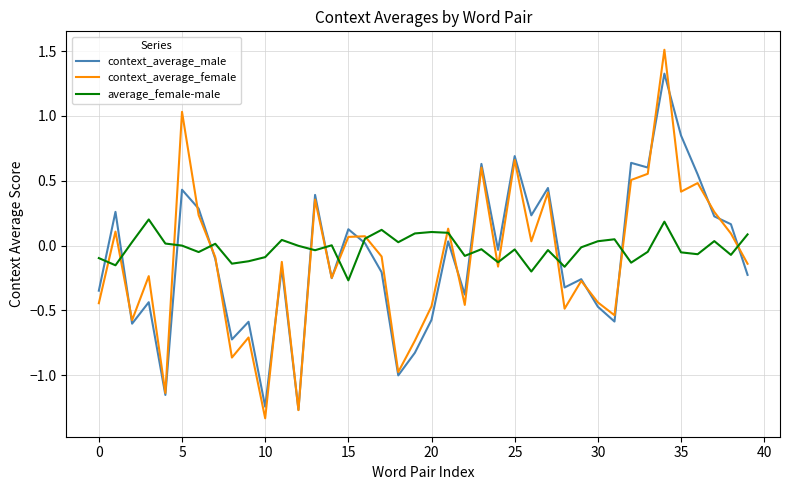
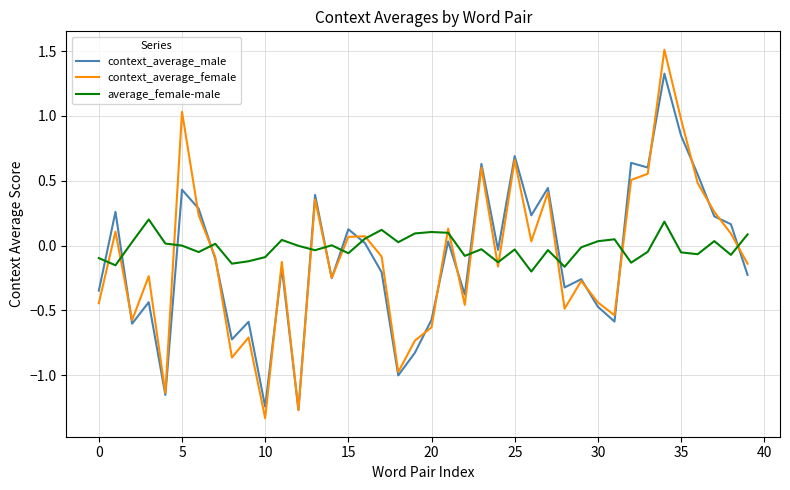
average_female-male, 15: -0.27 -> -0.06
context_average_female, 20: -0.47 -> -0.63
context_average_female, 35: 0.42 -> 0.98
